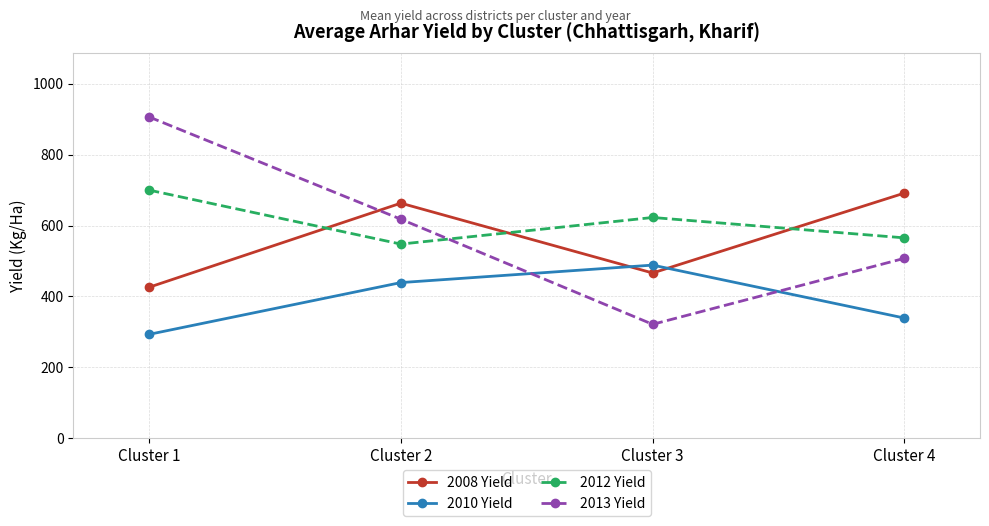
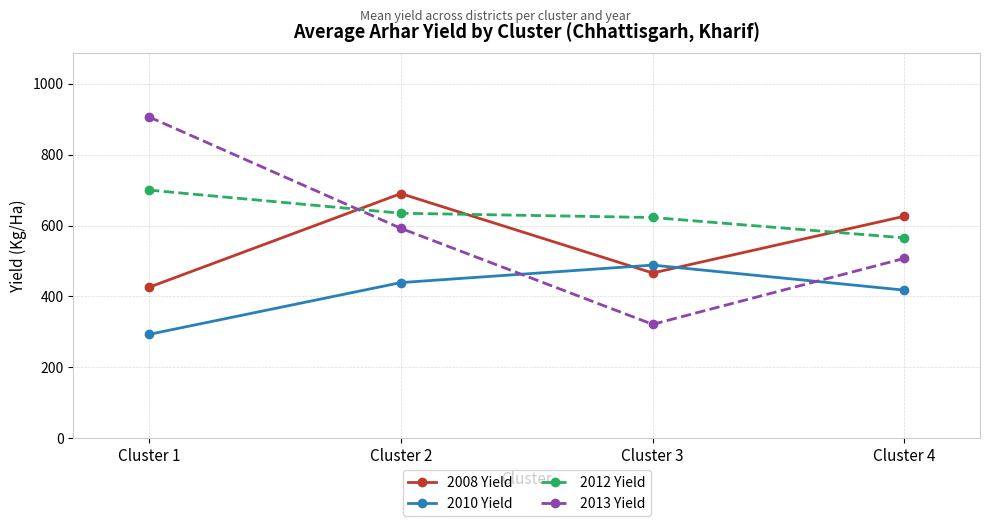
2008 Yield, Cluster 2: 660 -> 690
2012 Yield, Cluster 2: 550 -> 630
2013 Yield, Cluster 2: 620 -> 590
2008 Yield, Cluster 4: 690 -> 630
2010 Yield, Cluster 4: 340 -> 420
